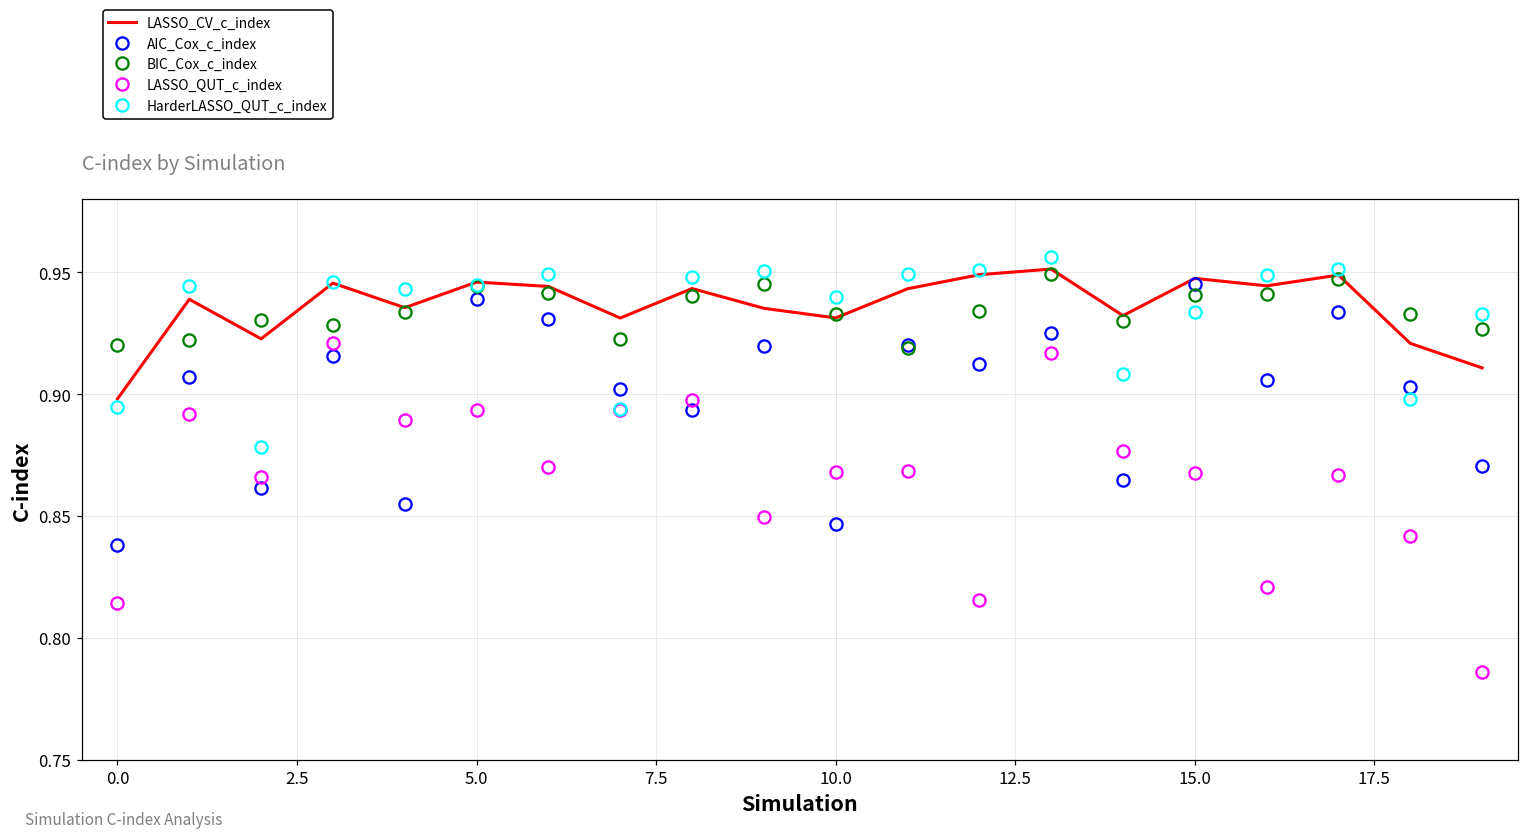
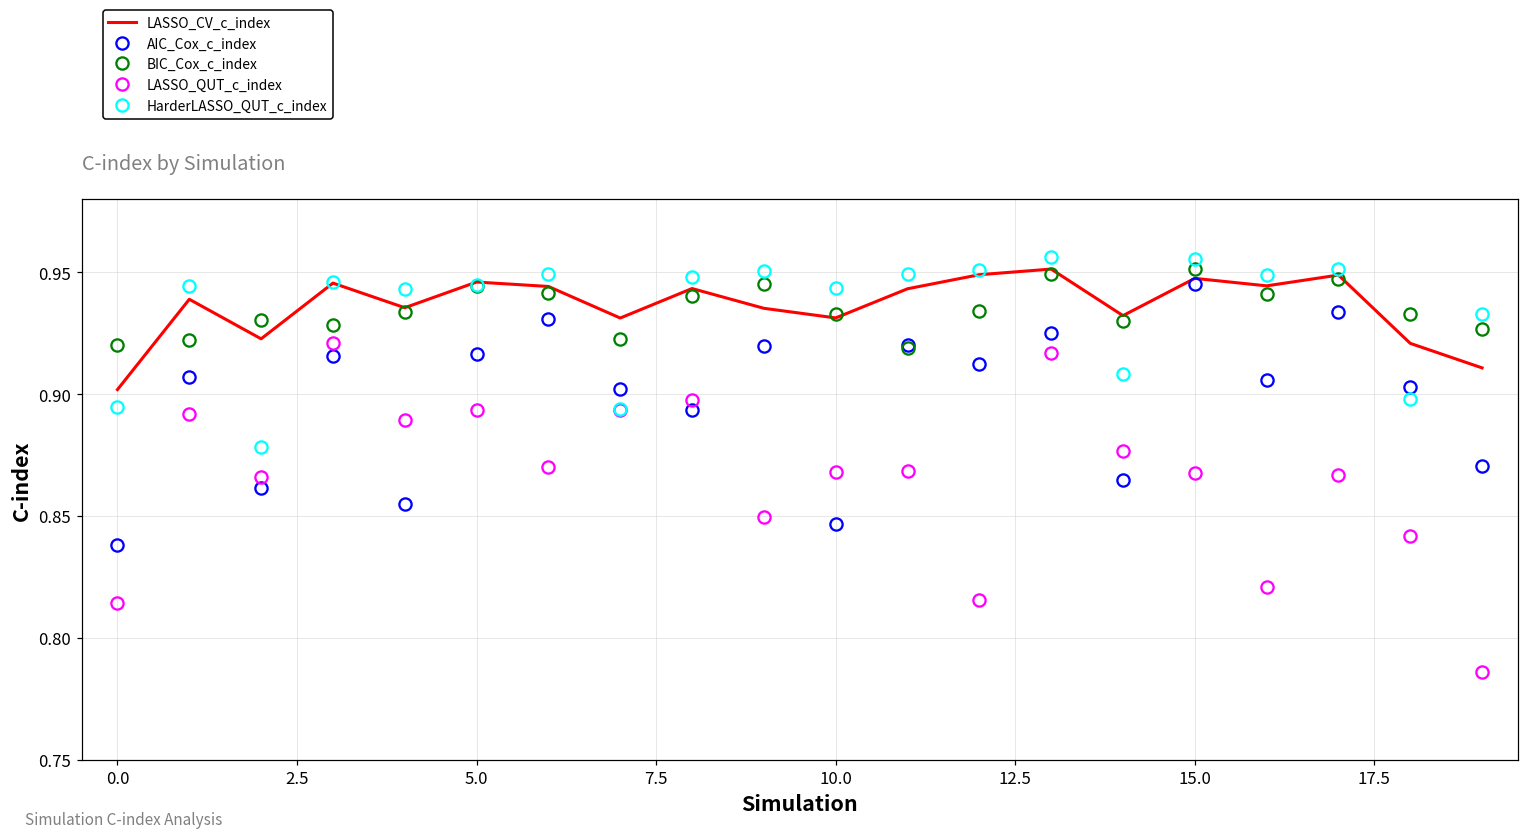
LASSO_CV_c_index, 0.0: 0.898 -> 0.902
AIC_Cox_c_index, 5.0: 0.939 -> 0.917
HarderLASSO_QUT_c_index, 10.0: 0.940 -> 0.944
BIC_Cox_c_index, 15.0: 0.941 -> 0.951
HarderLASSO_QUT_c_index, 15.0: 0.934 -> 0.955
